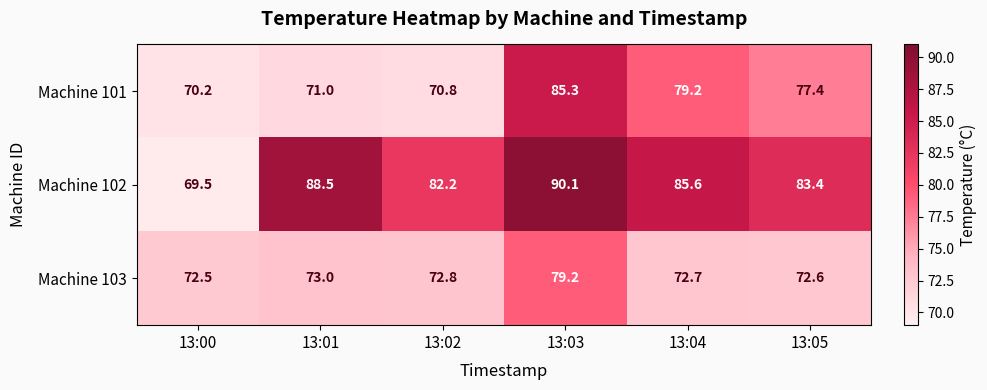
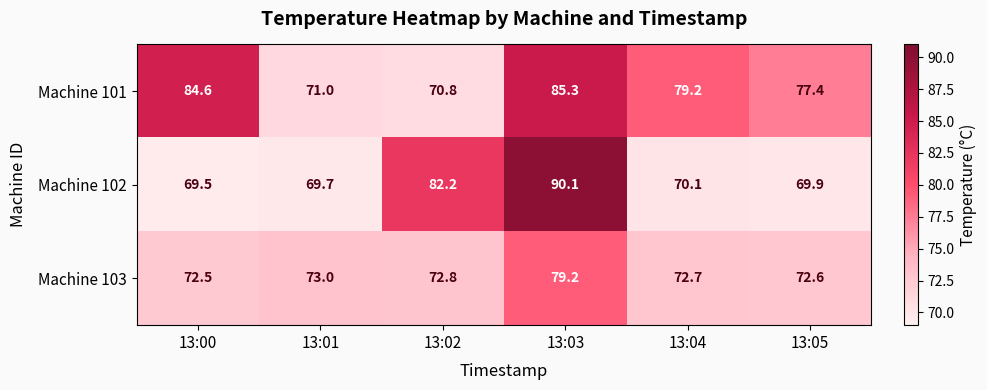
Machine 101, 13:00: 70.2 -> 84.6
Machine 102, 13:01: 88.5 -> 69.7
Machine 102, 13:04: 85.6 -> 70.1
Machine 102, 13:05: 83.4 -> 69.9
